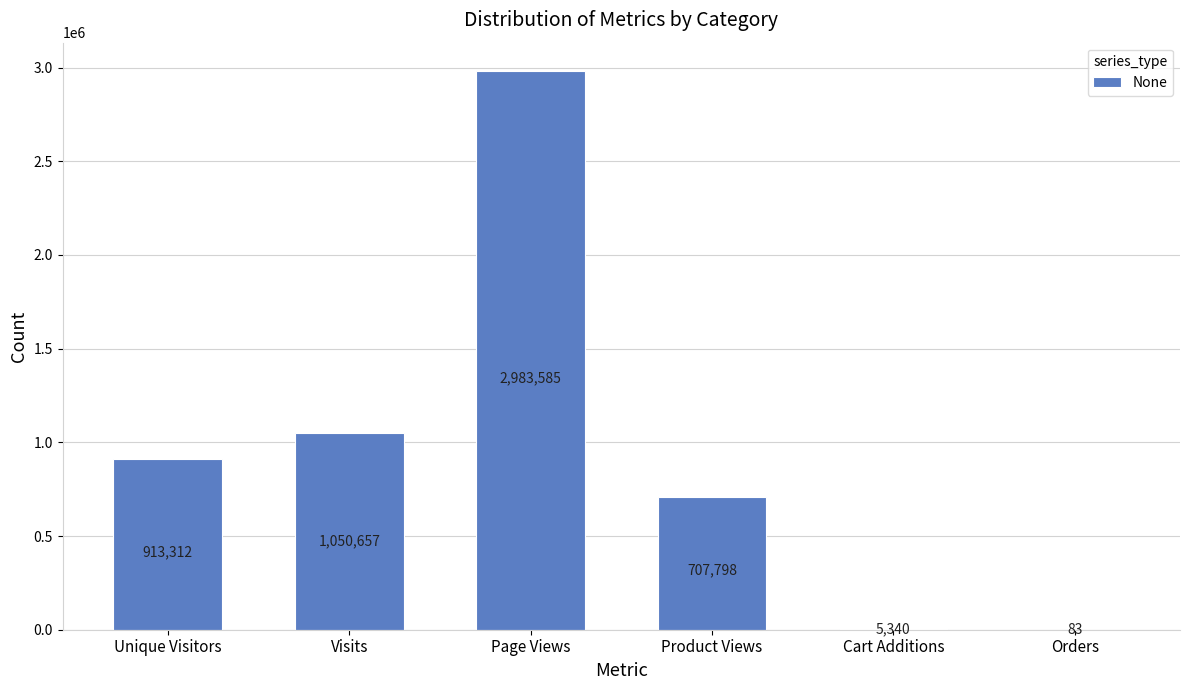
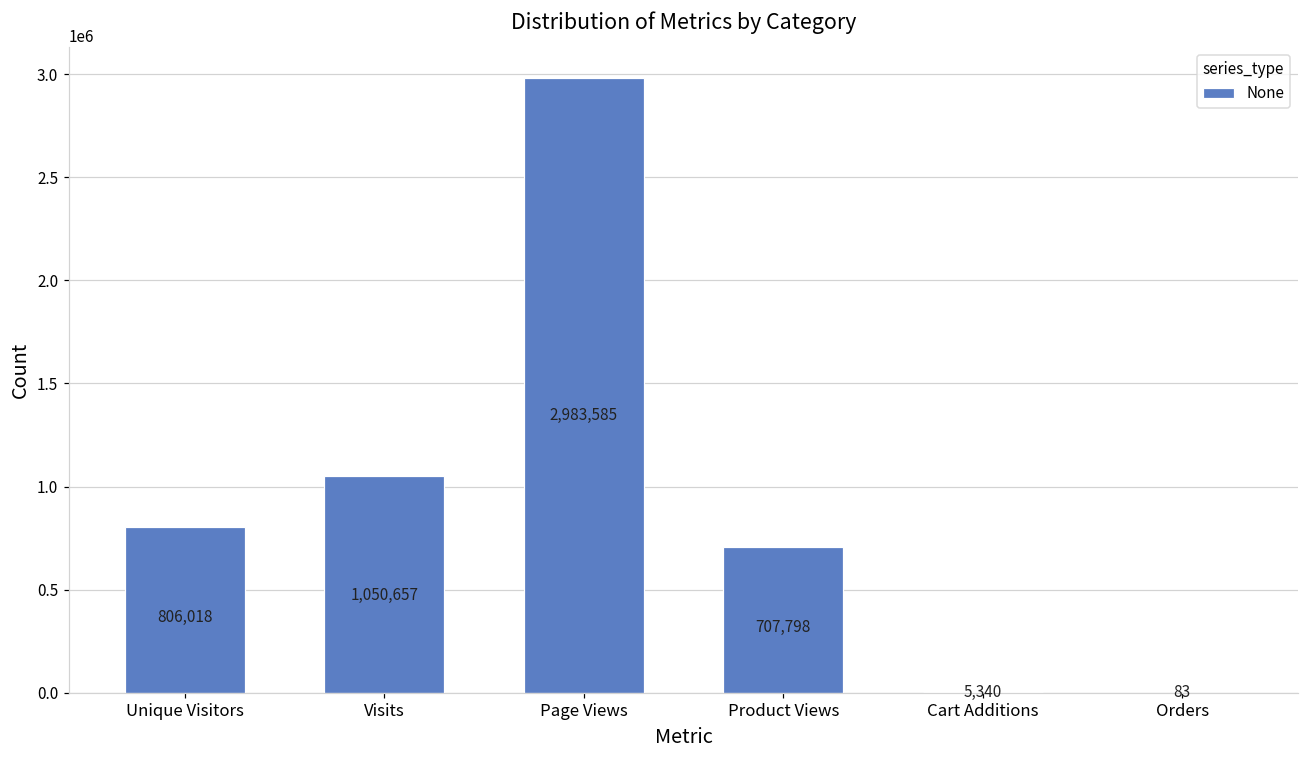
Unique Visitors: 913,312 -> 806,018
